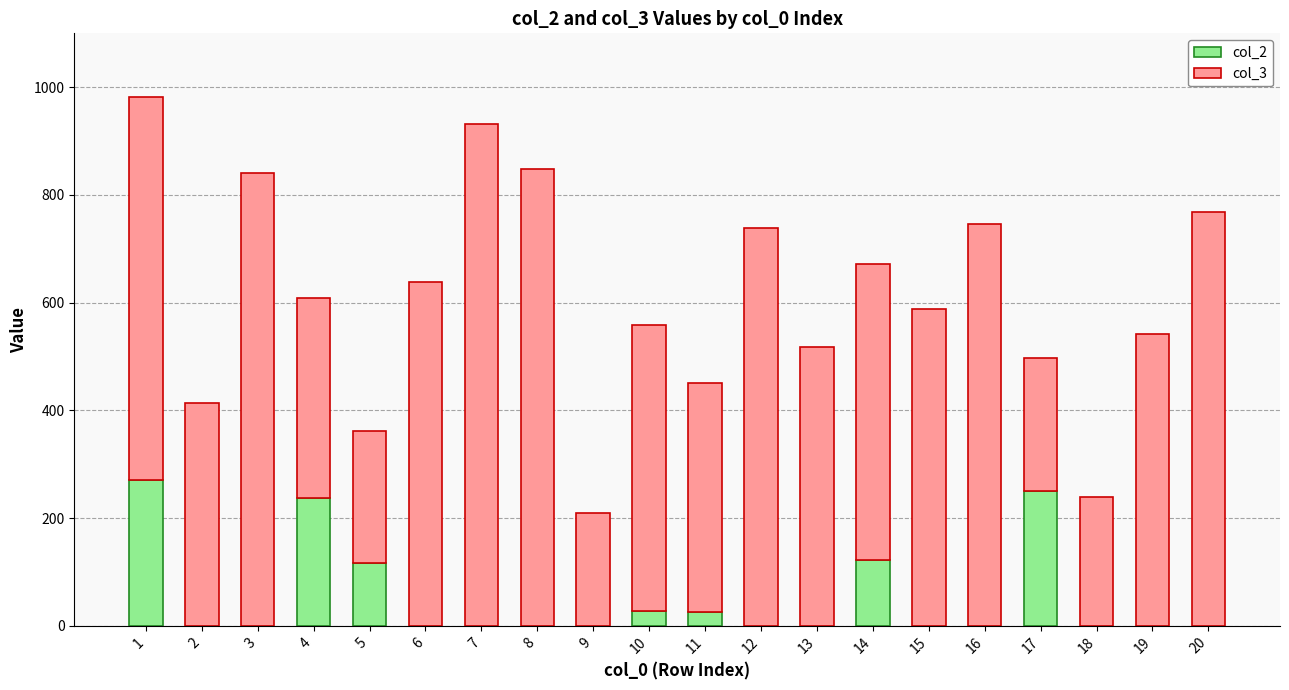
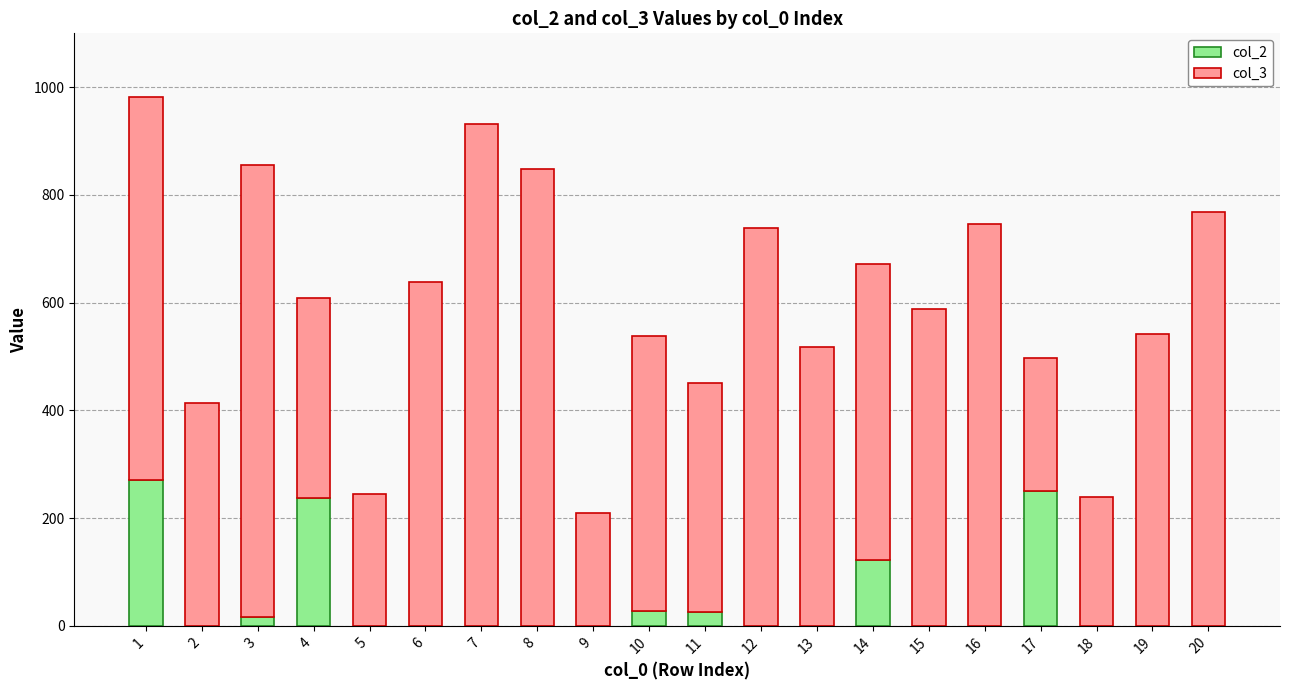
col_2, 3: 0 -> 20
col_2, 5: 120 -> 0
col_3, 10: 530 -> 510
